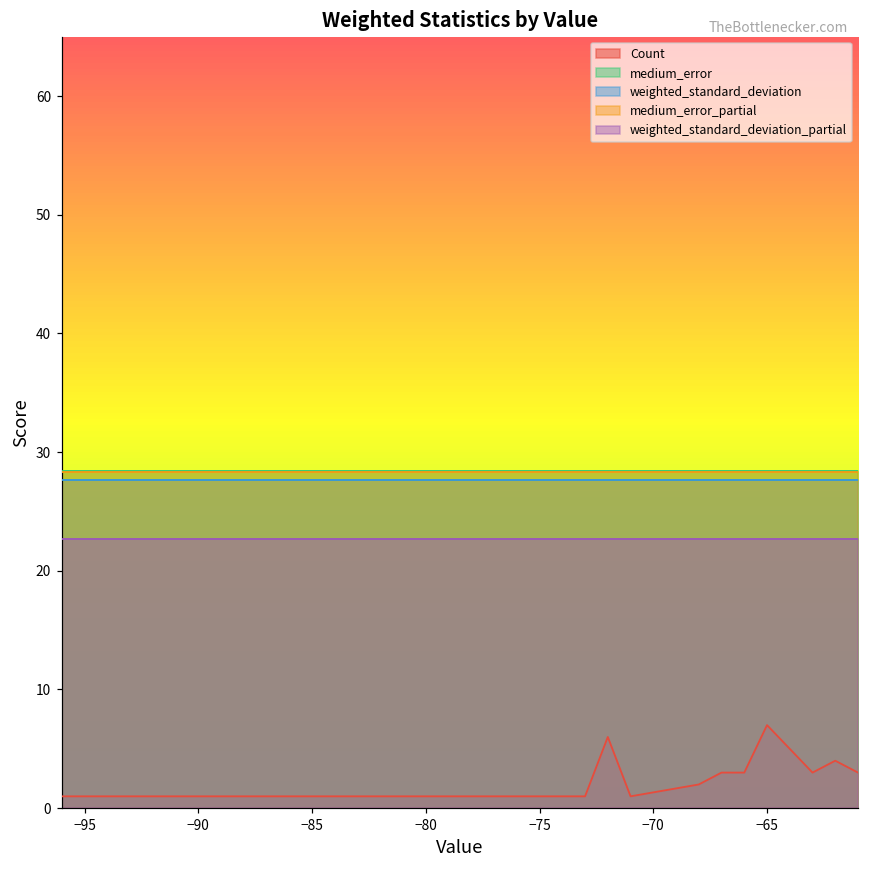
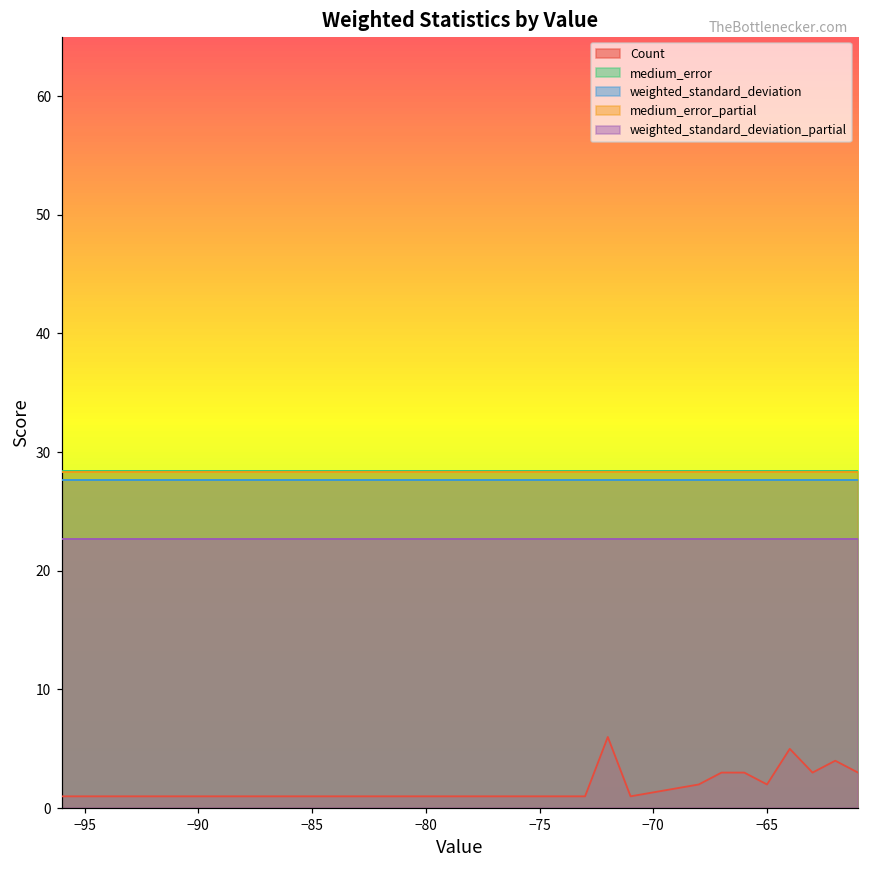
Count, −65: 7 -> 2
